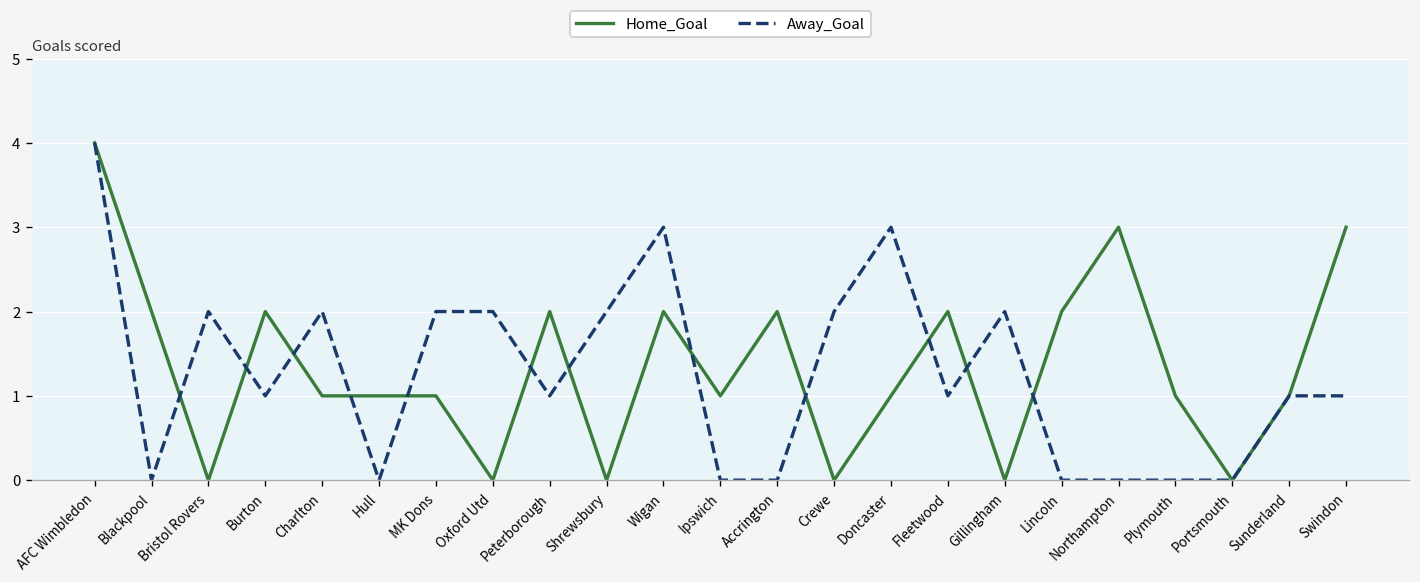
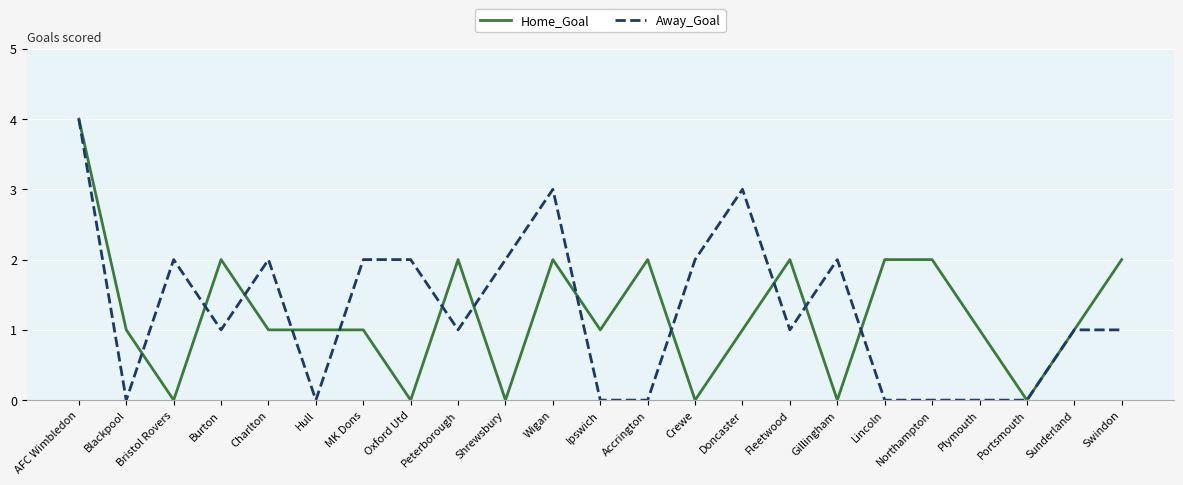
Home_Goal, Blackpool: 2 -> 1
Home_Goal, Northampton: 3 -> 2
Home_Goal, Swindon: 3 -> 2
